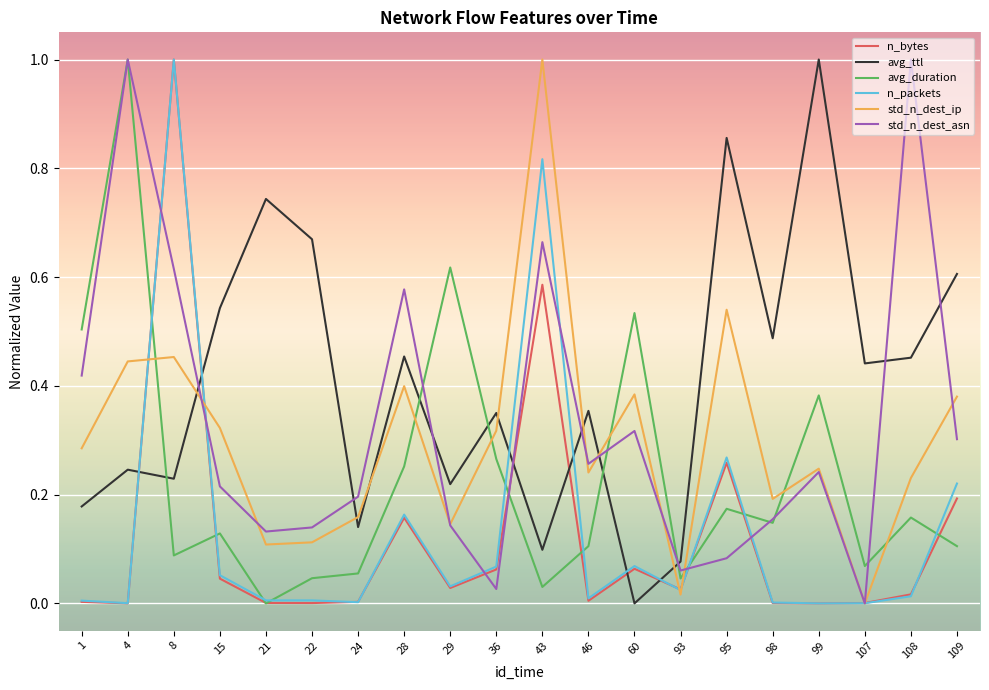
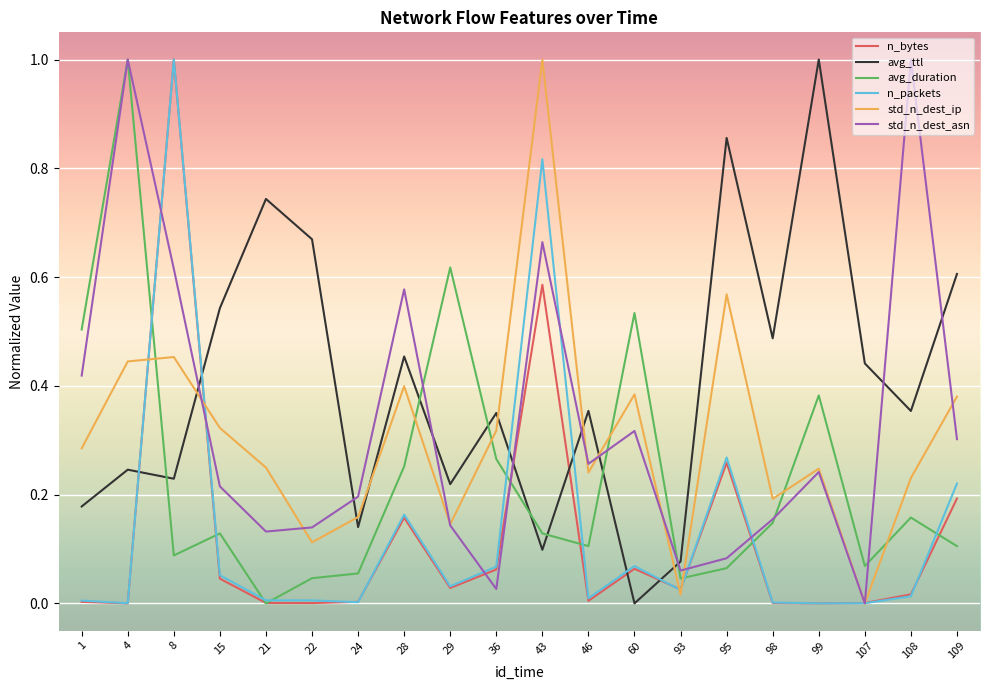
std_n_dest_ip, 21: 0.11 -> 0.25
avg_duration, 43: 0.03 -> 0.13
avg_duration, 95: 0.17 -> 0.06
std_n_dest_ip, 95: 0.54 -> 0.57
avg_ttl, 108: 0.45 -> 0.35
